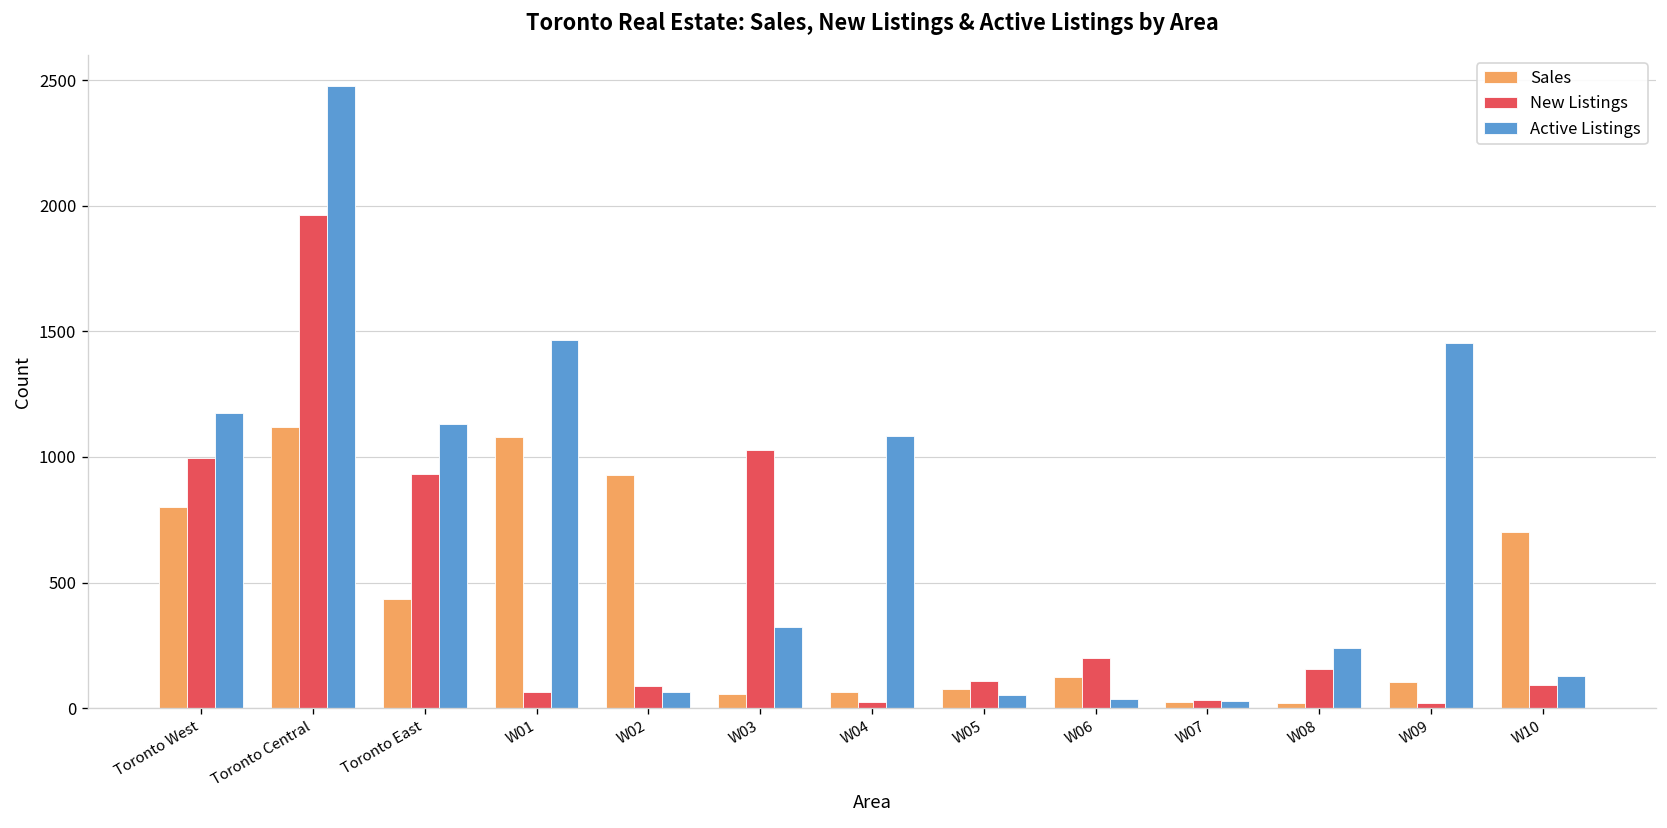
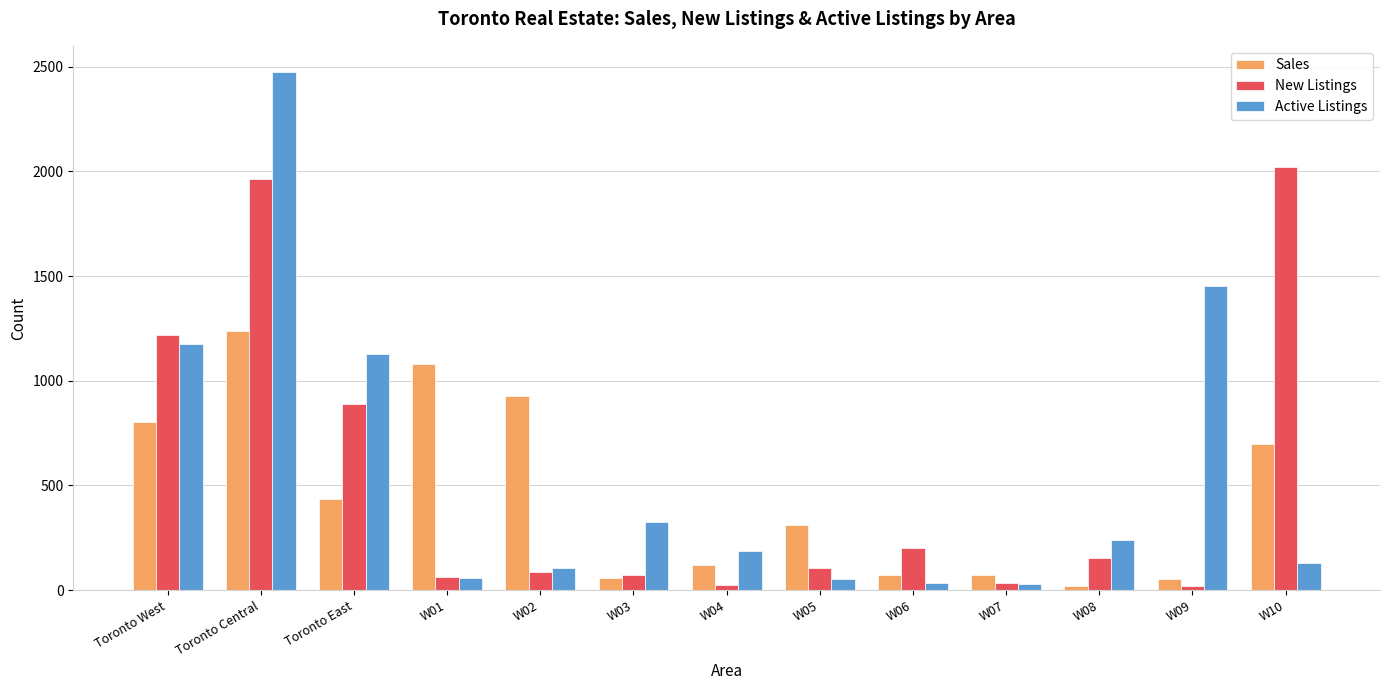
New Listings, Toronto West: 1000 -> 1220
Sales, Toronto Central: 1120 -> 1240
New Listings, Toronto East: 930 -> 890
Active Listings, W01: 1470 -> 60
Active Listings, W02: 60 -> 110
New Listings, W03: 1030 -> 70
Sales, W04: 60 -> 120
Active Listings, W04: 1080 -> 190
Sales, W05: 80 -> 310
Sales, W06: 120 -> 70
Sales, W07: 20 -> 70
Sales, W09: 100 -> 50
New Listings, W10: 90 -> 2020
